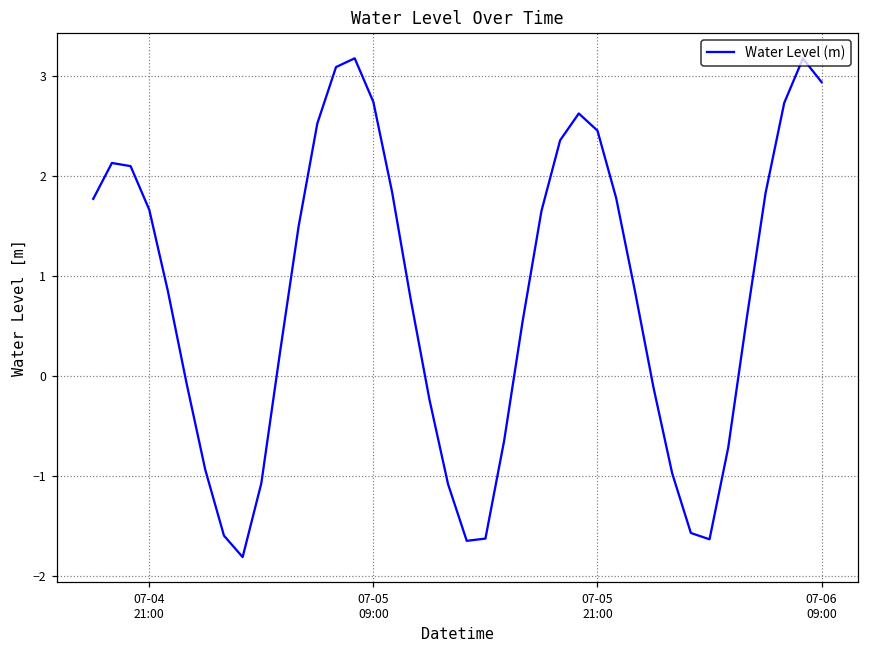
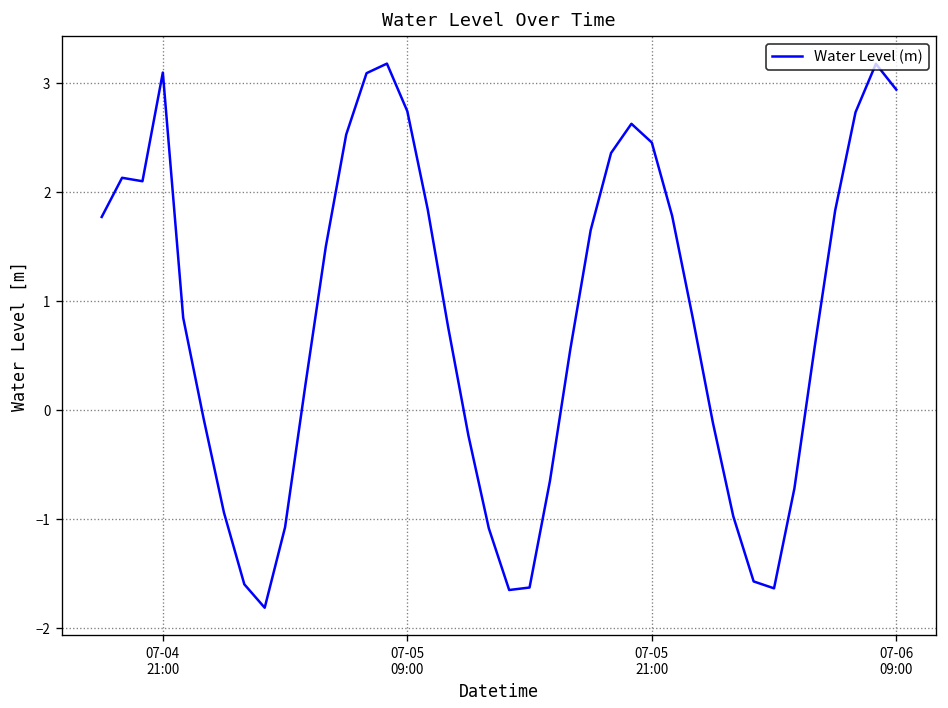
07-04 21:00: 1.7 -> 3.1
